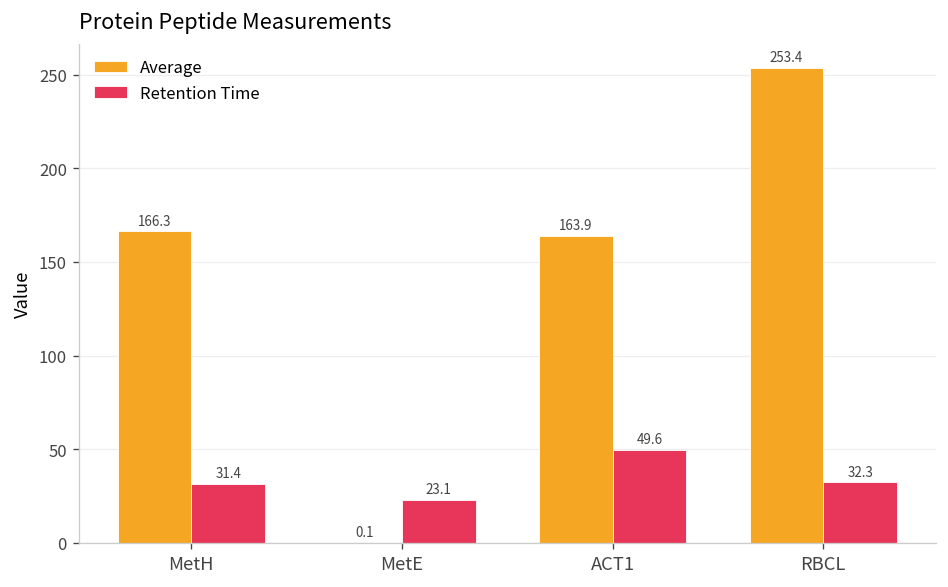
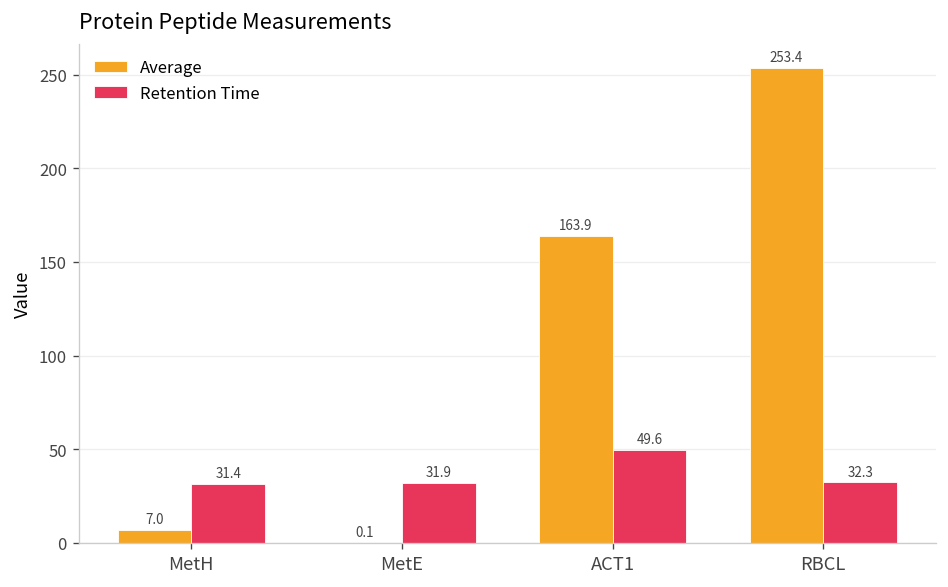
Average, MetH: 166.3 -> 7.0
Retention Time, MetE: 23.1 -> 31.9
